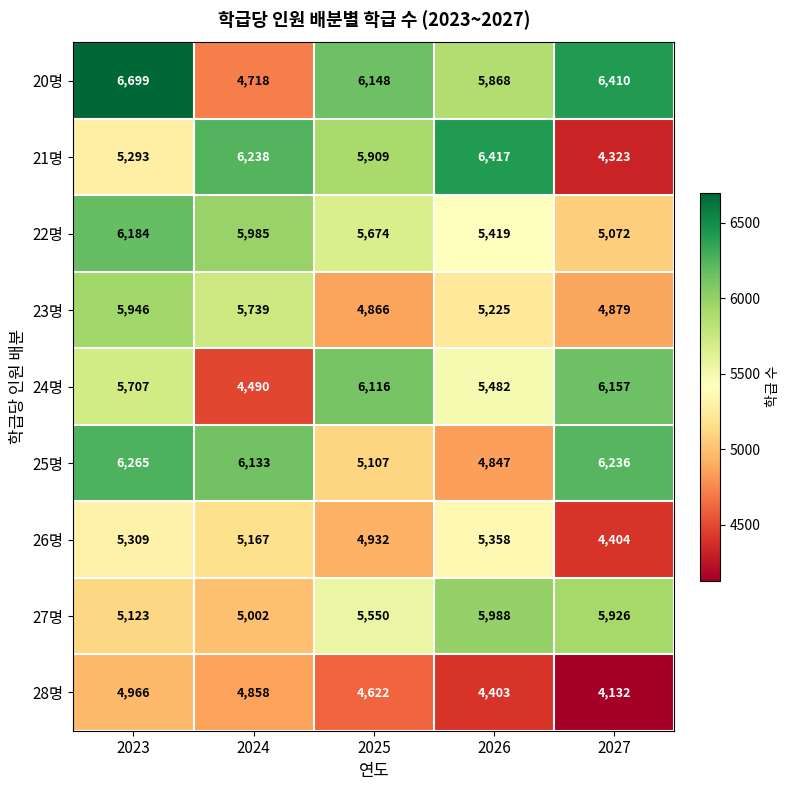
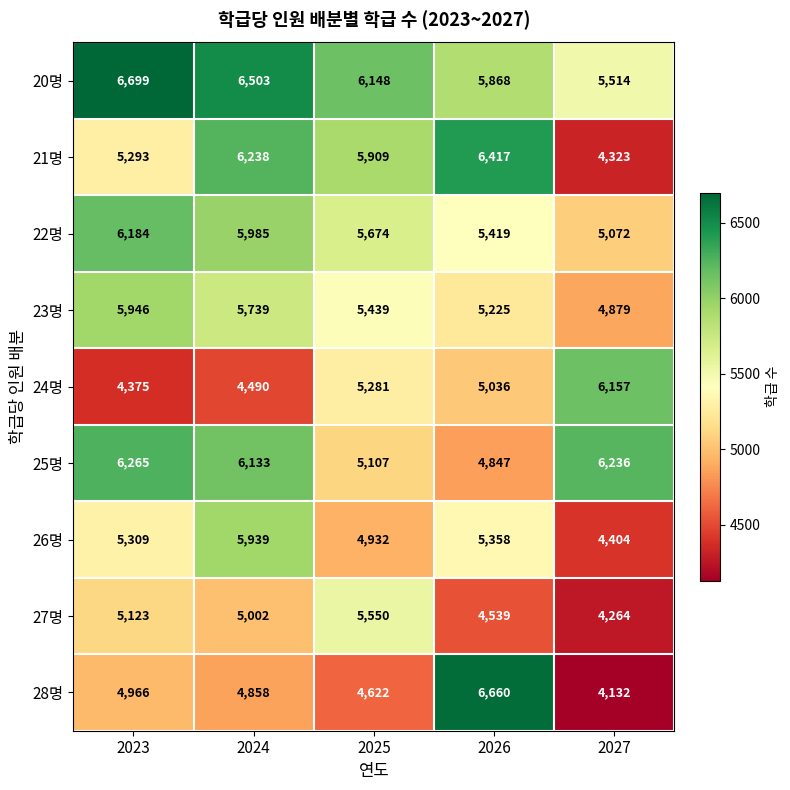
20명, 2024: 4,718 -> 6,503
20명, 2027: 6,410 -> 5,514
23명, 2025: 4,866 -> 5,439
24명, 2023: 5,707 -> 4,375
24명, 2025: 6,116 -> 5,281
24명, 2026: 5,482 -> 5,036
26명, 2024: 5,167 -> 5,939
27명, 2026: 5,988 -> 4,539
27명, 2027: 5,926 -> 4,264
28명, 2026: 4,403 -> 6,660
